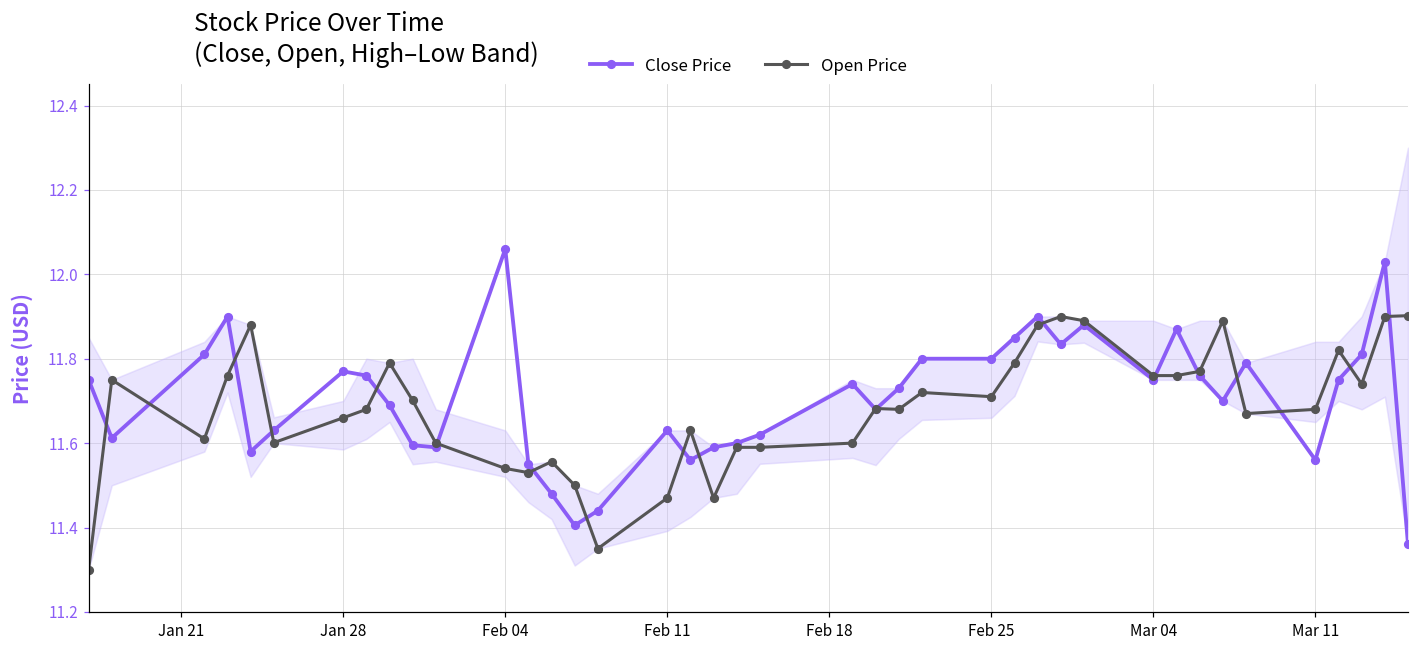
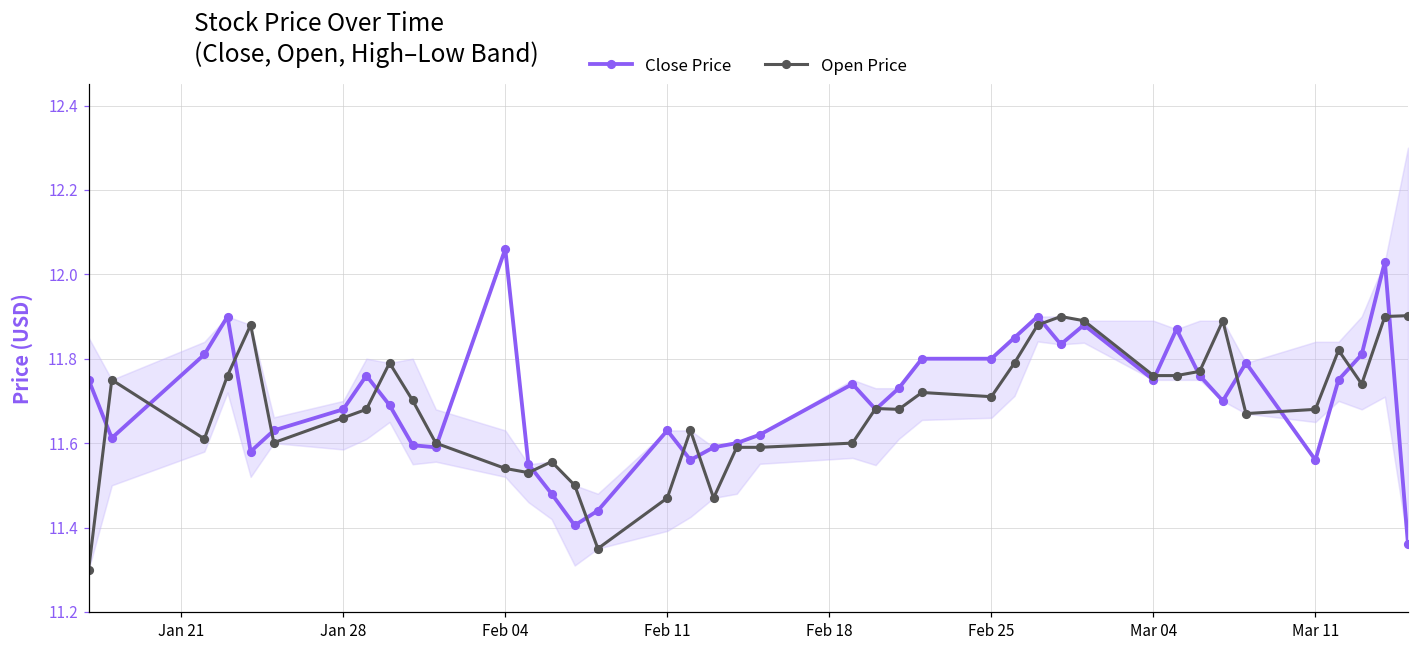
Close Price, Jan 28: 11.77 -> 11.68
